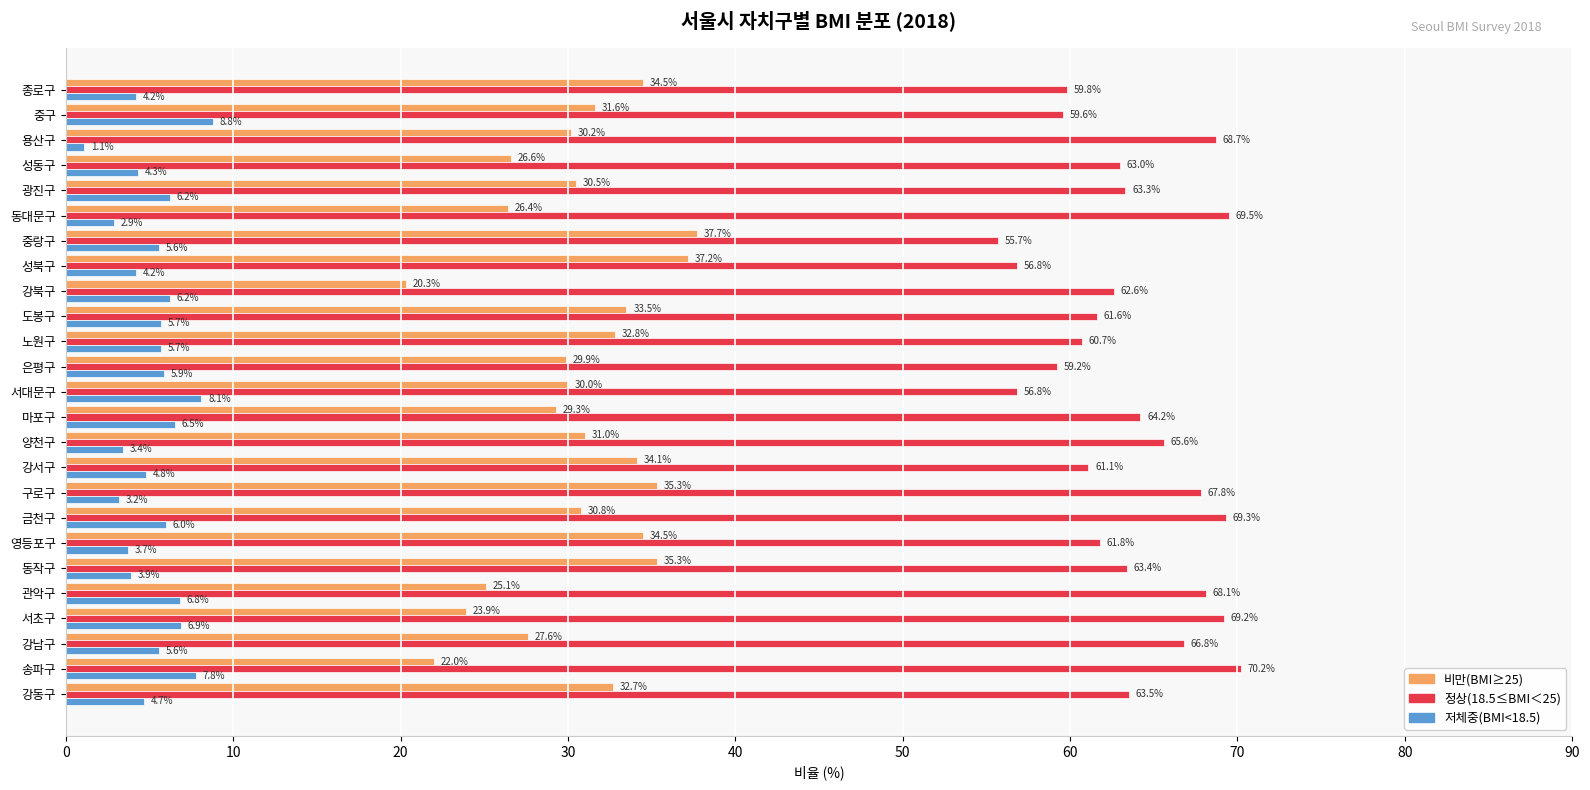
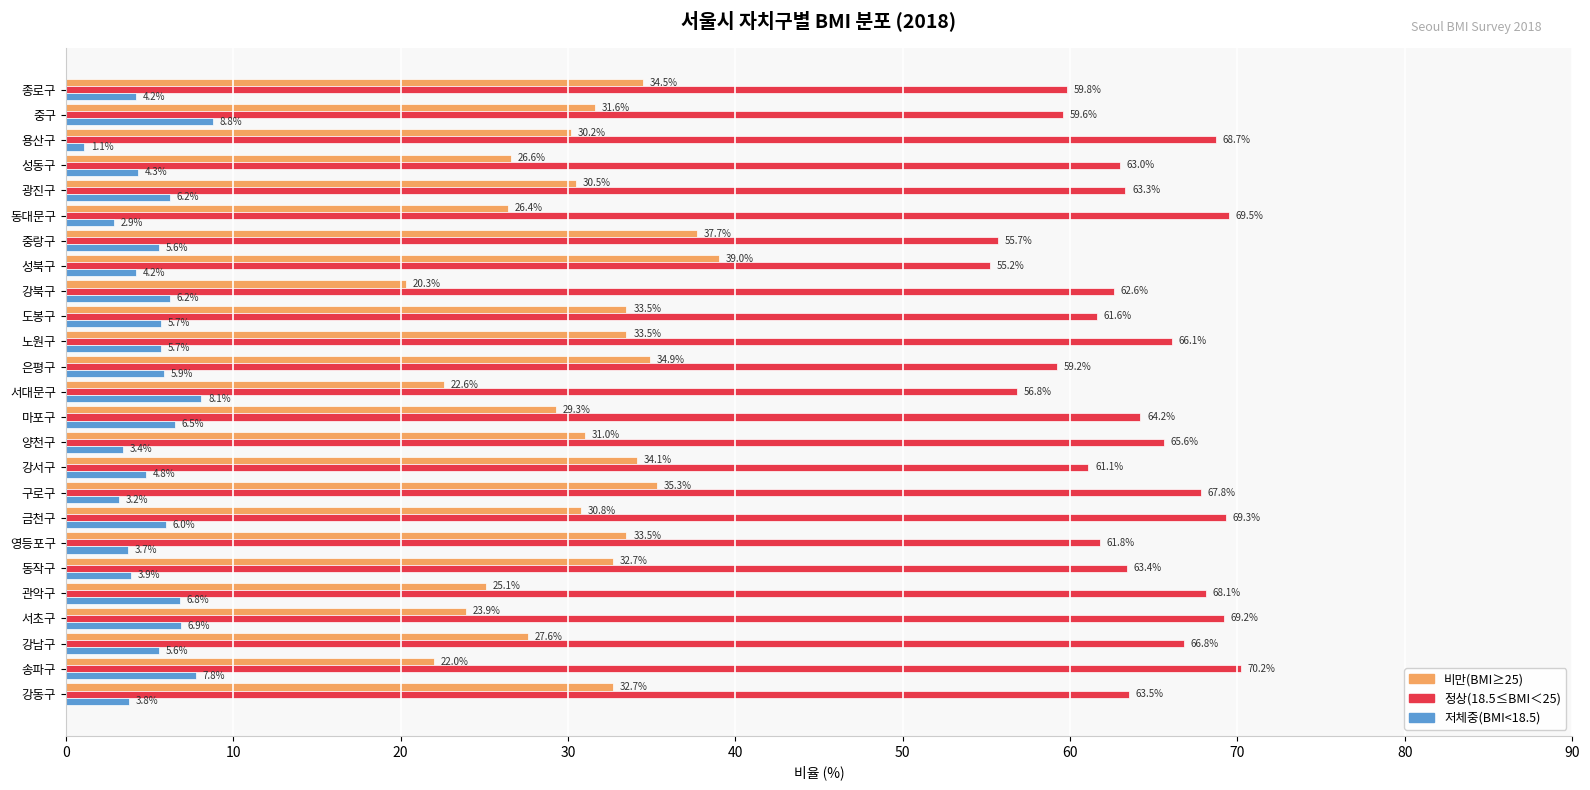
비만(BMI≥25), 성북구: 37.2% -> 39.0%
정상(18.5≤BMI＜25), 성북구: 56.8% -> 55.2%
비만(BMI≥25), 노원구: 32.8% -> 33.5%
정상(18.5≤BMI＜25), 노원구: 60.7% -> 66.1%
비만(BMI≥25), 은평구: 29.9% -> 34.9%
비만(BMI≥25), 서대문구: 30.0% -> 22.6%
비만(BMI≥25), 영등포구: 34.5% -> 33.5%
비만(BMI≥25), 동작구: 35.3% -> 32.7%
저체중(BMI<18.5), 강동구: 4.7% -> 3.8%
